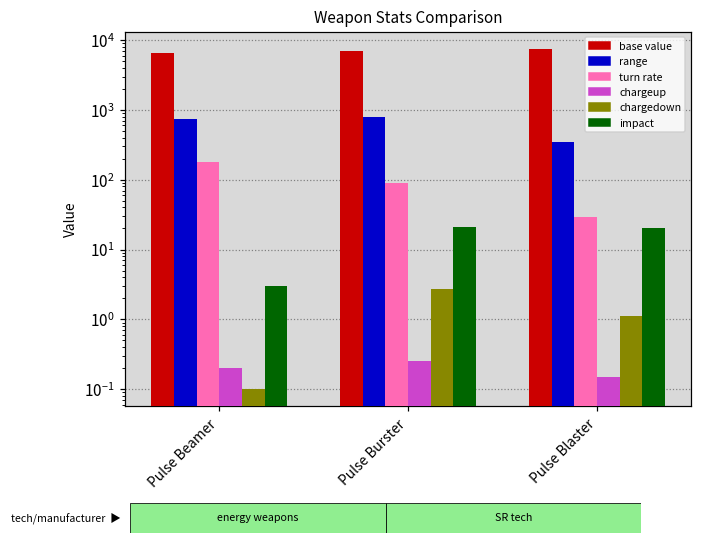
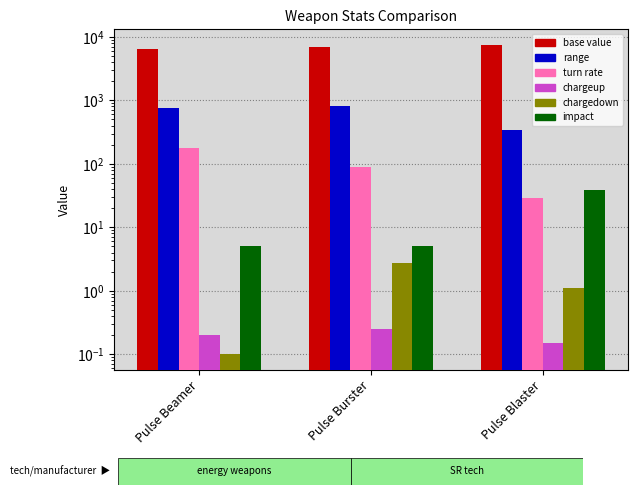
impact, Pulse Beamer: 3 -> 5
impact, Pulse Burster: 21 -> 5
impact, Pulse Blaster: 20 -> 40
